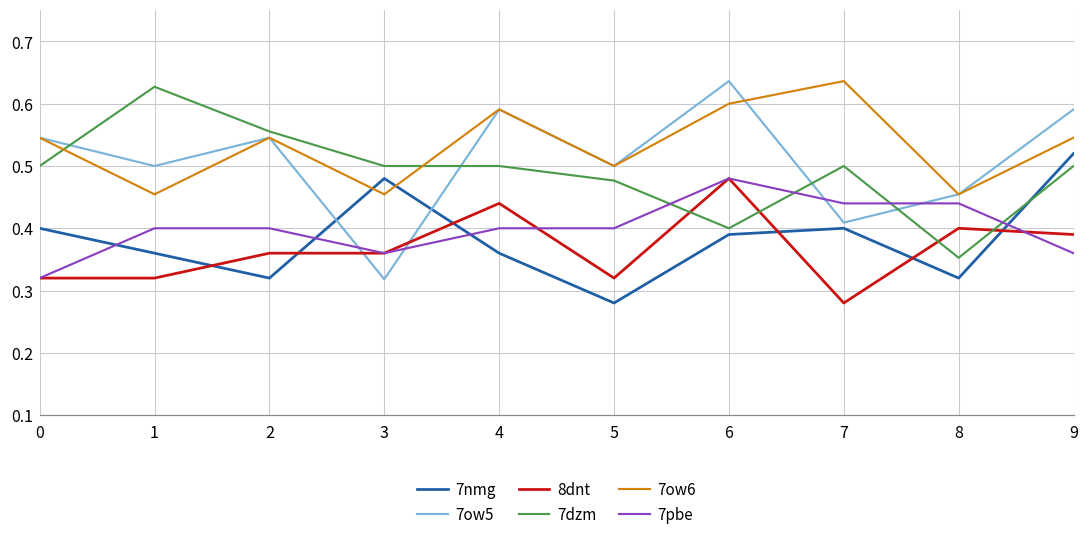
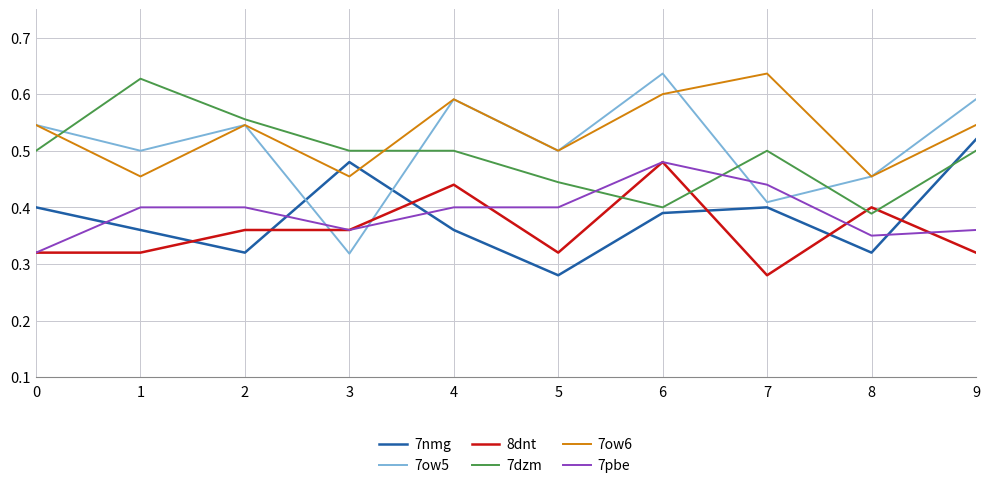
7dzm, 5: 0.48 -> 0.44
7dzm, 8: 0.35 -> 0.39
7pbe, 8: 0.44 -> 0.35
8dnt, 9: 0.39 -> 0.32
